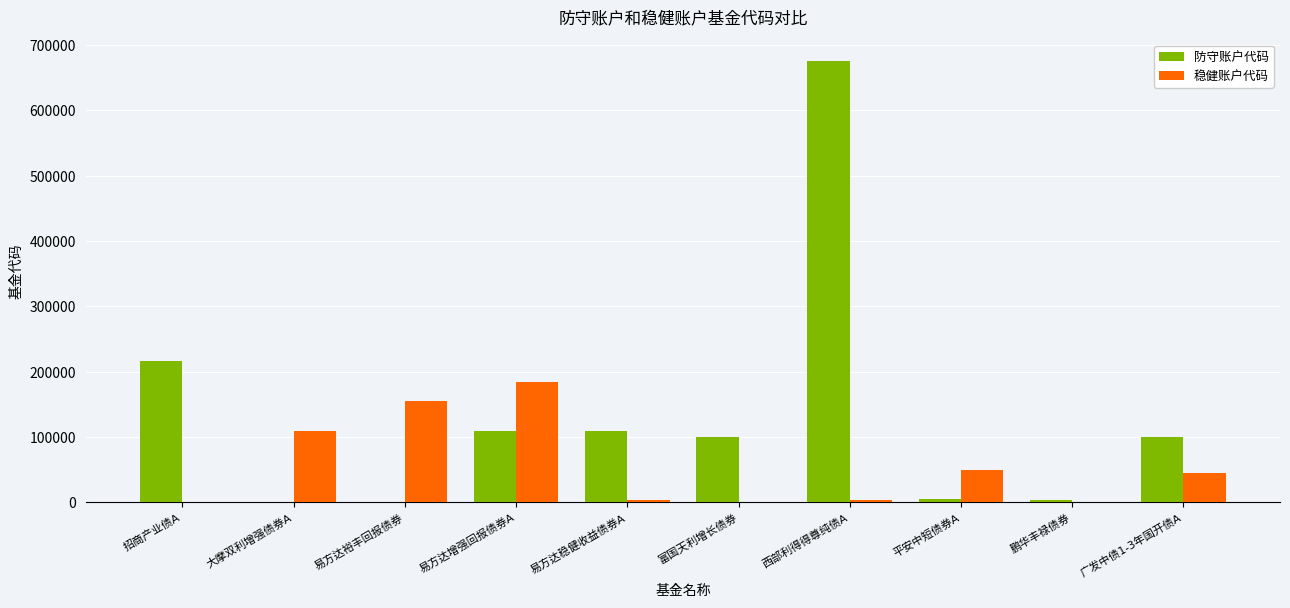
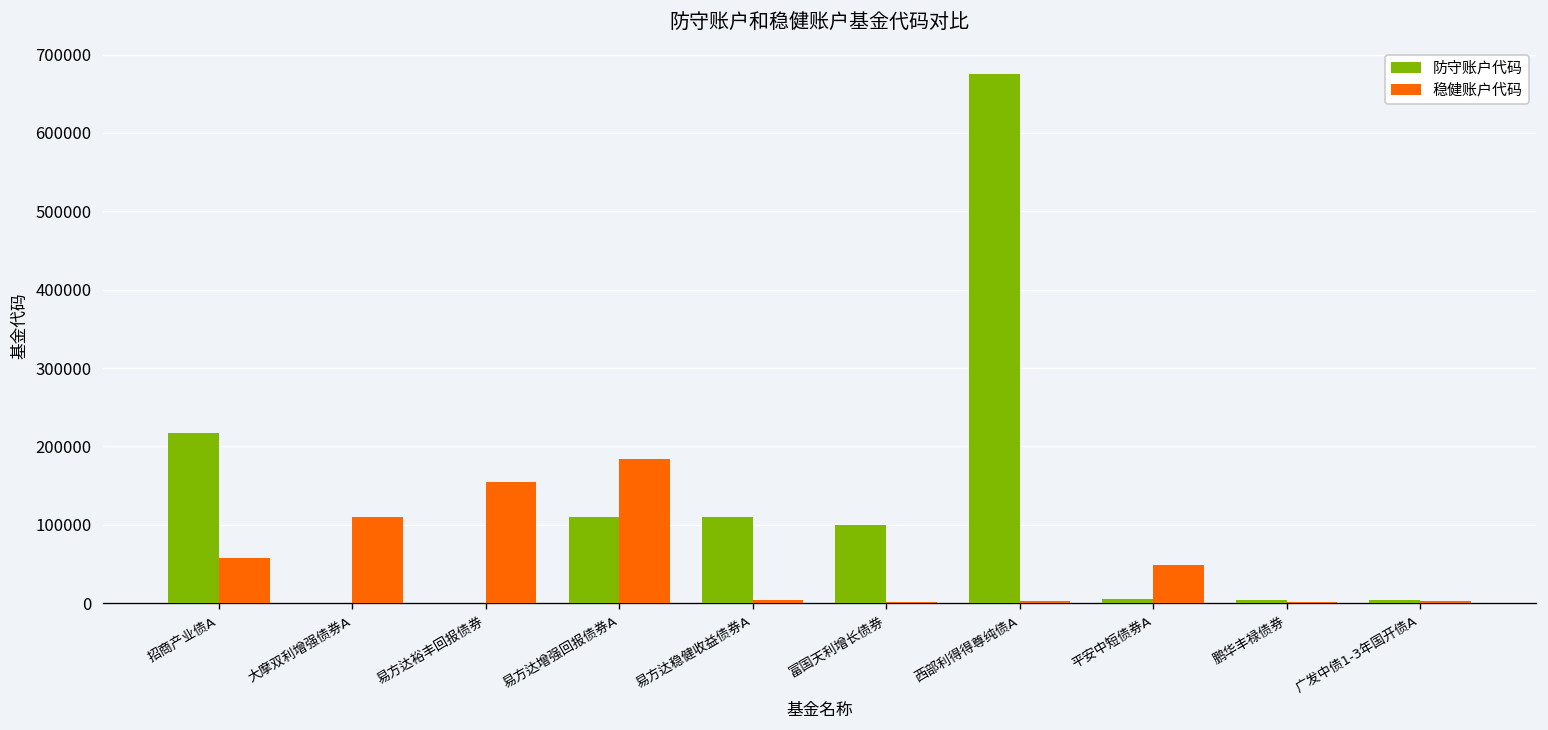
稳健账户代码, 招商产业债A: 0 -> 60000
防守账户代码, 广发中债1-3年国开债A: 100000 -> 0
稳健账户代码, 广发中债1-3年国开债A: 40000 -> 0
